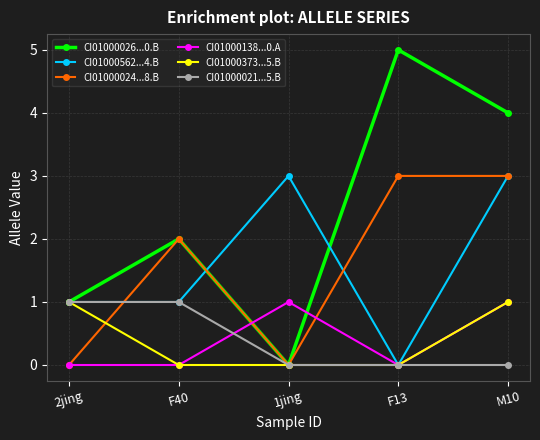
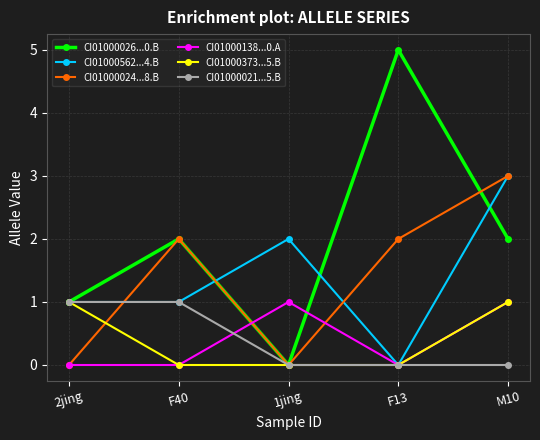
CI01000562...4.B, 1jing: 3 -> 2
CI01000024...8.B, F13: 3 -> 2
CI01000026...0.B, M10: 4 -> 2
